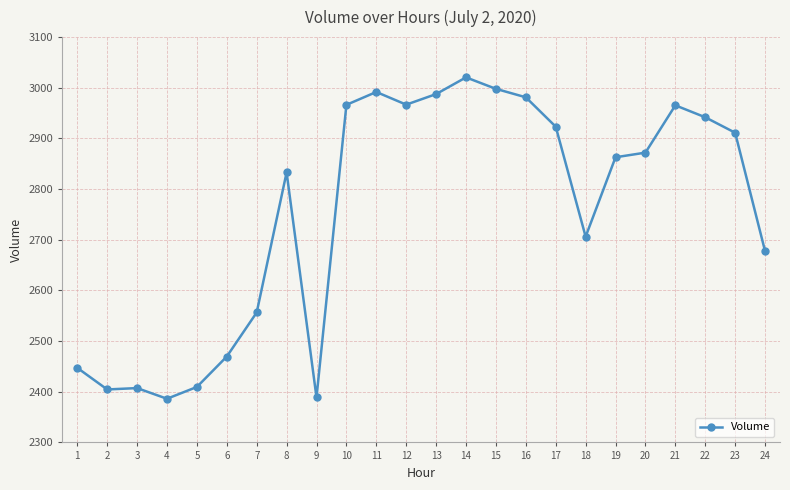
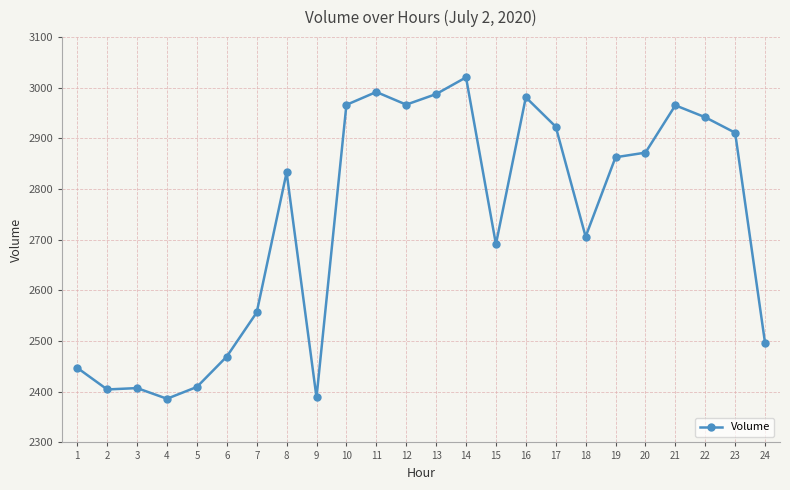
15: 3000 -> 2690
24: 2680 -> 2500
